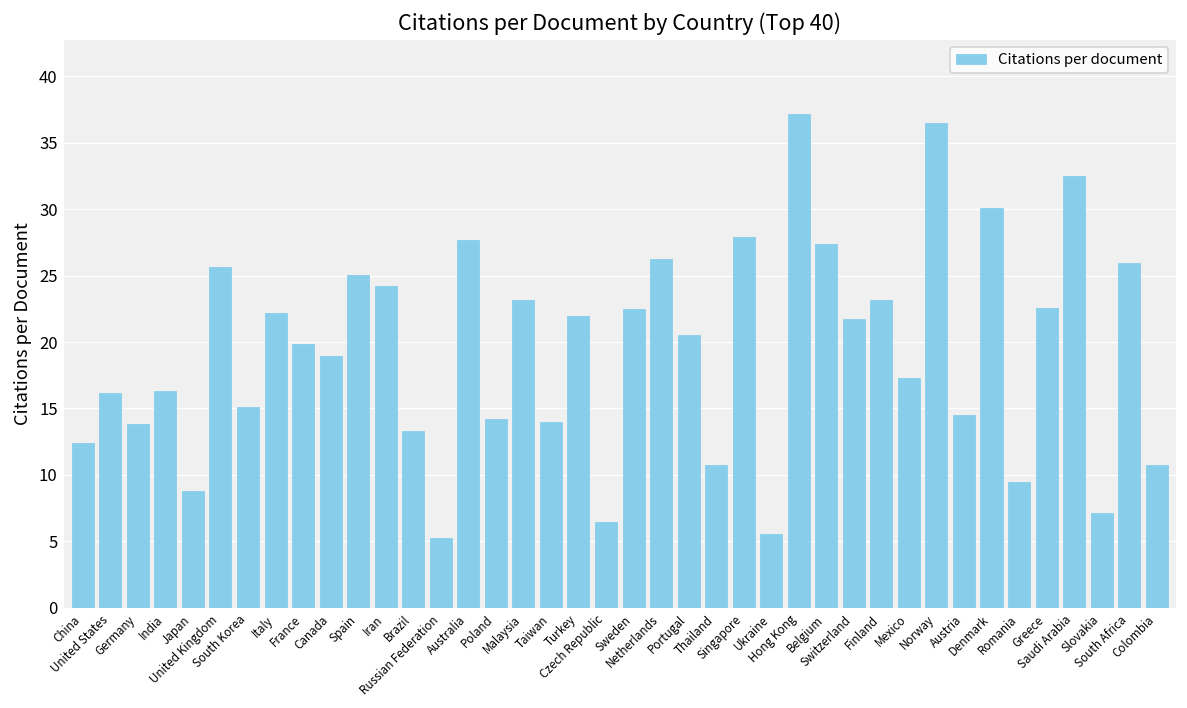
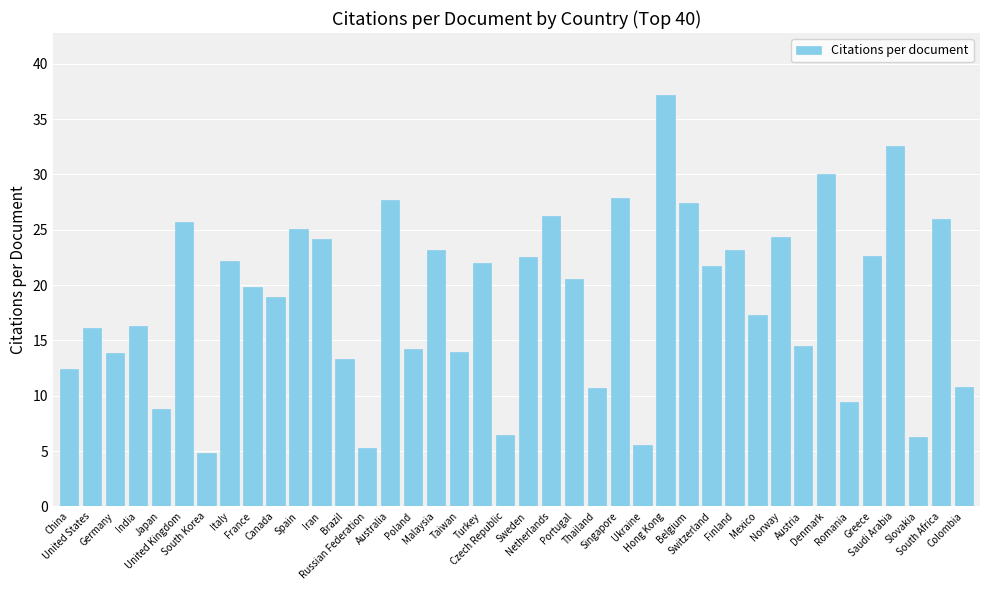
South Korea: 15.1 -> 4.8
Norway: 36.5 -> 24.3
Slovakia: 7.2 -> 6.2
